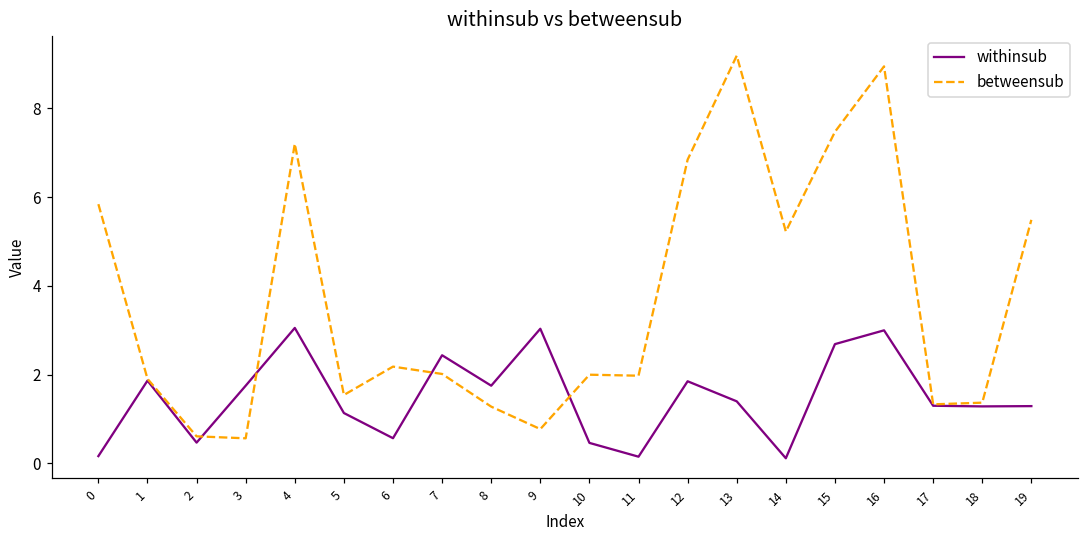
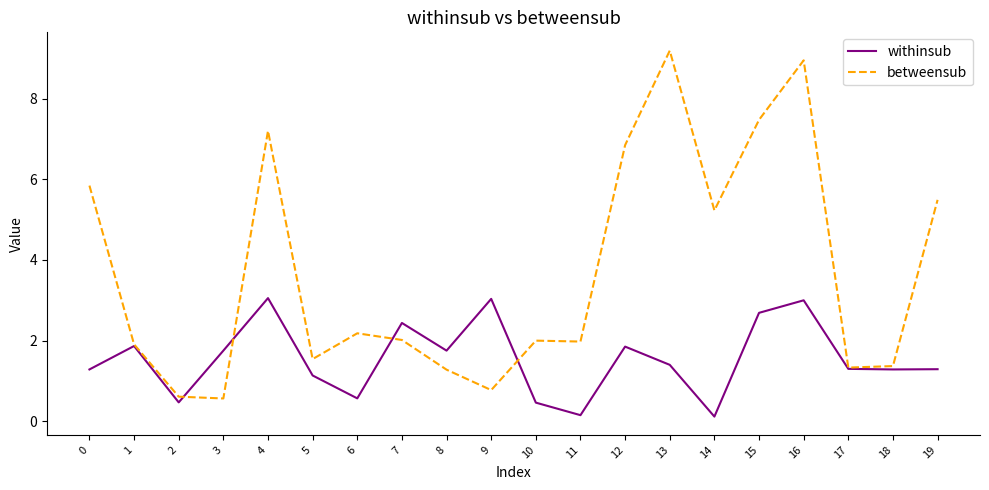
withinsub, 0: 0.2 -> 1.3
